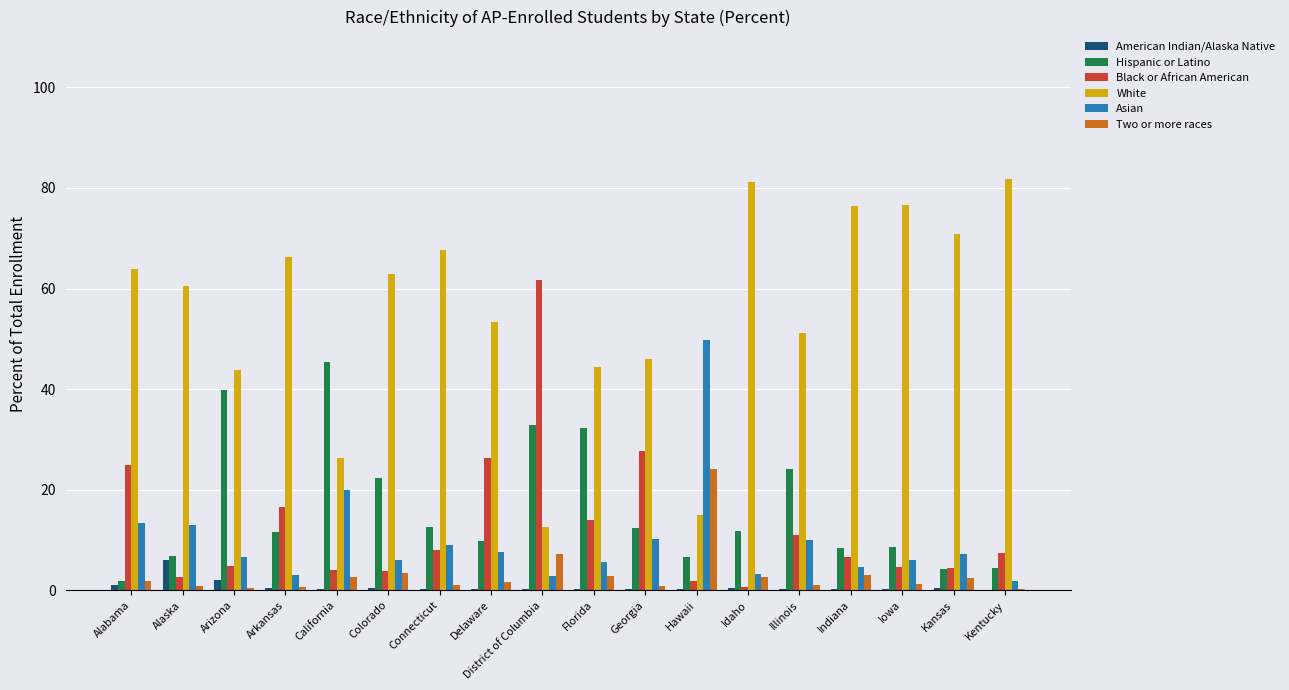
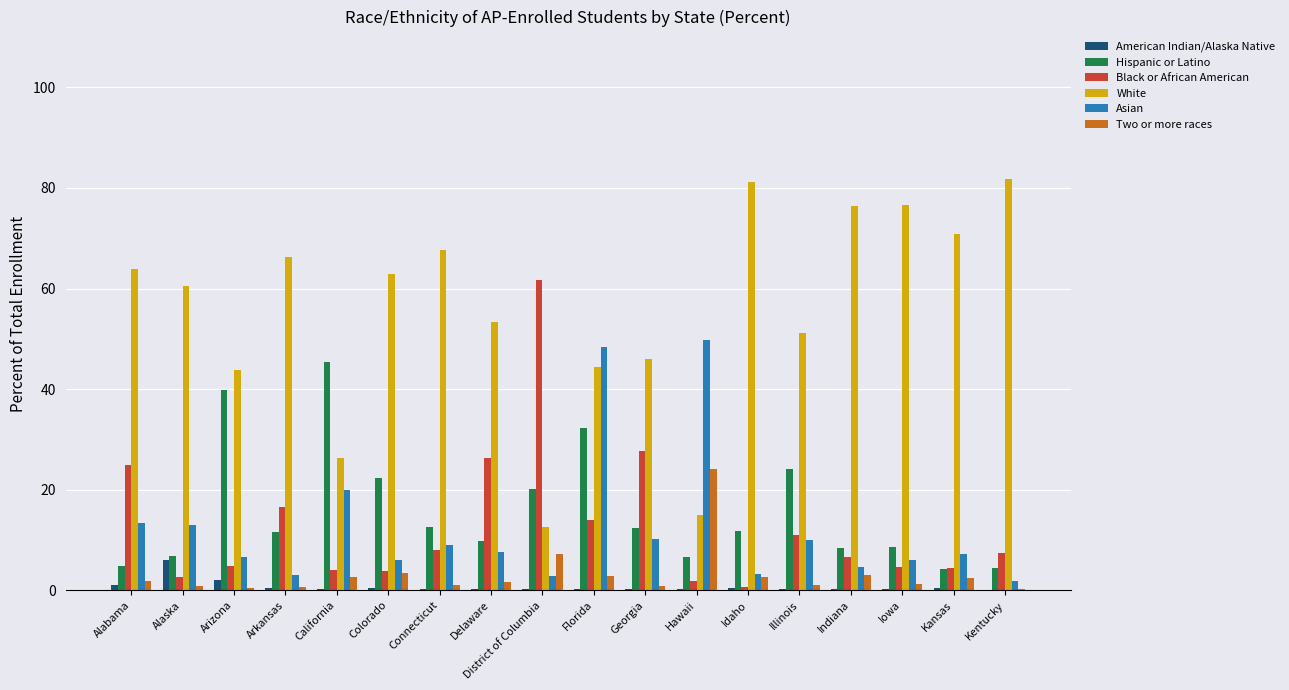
Hispanic or Latino, Alabama: 2 -> 5
Hispanic or Latino, District of Columbia: 33 -> 20
Asian, Florida: 6 -> 48
